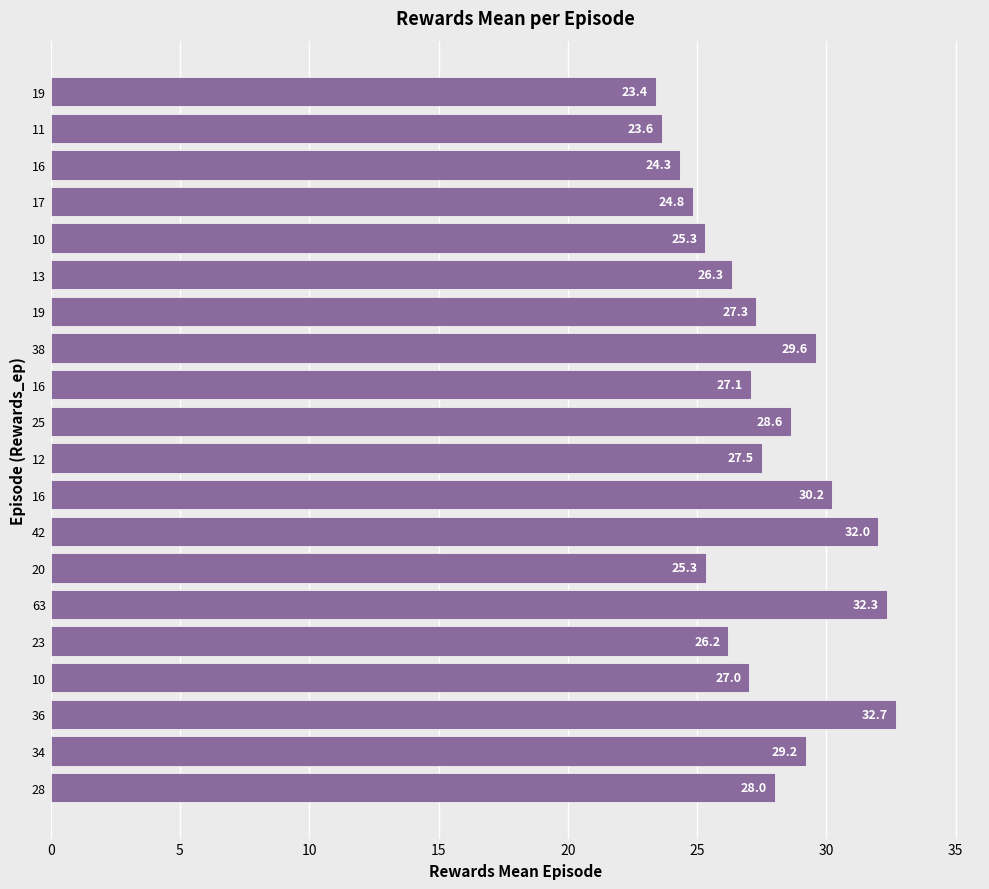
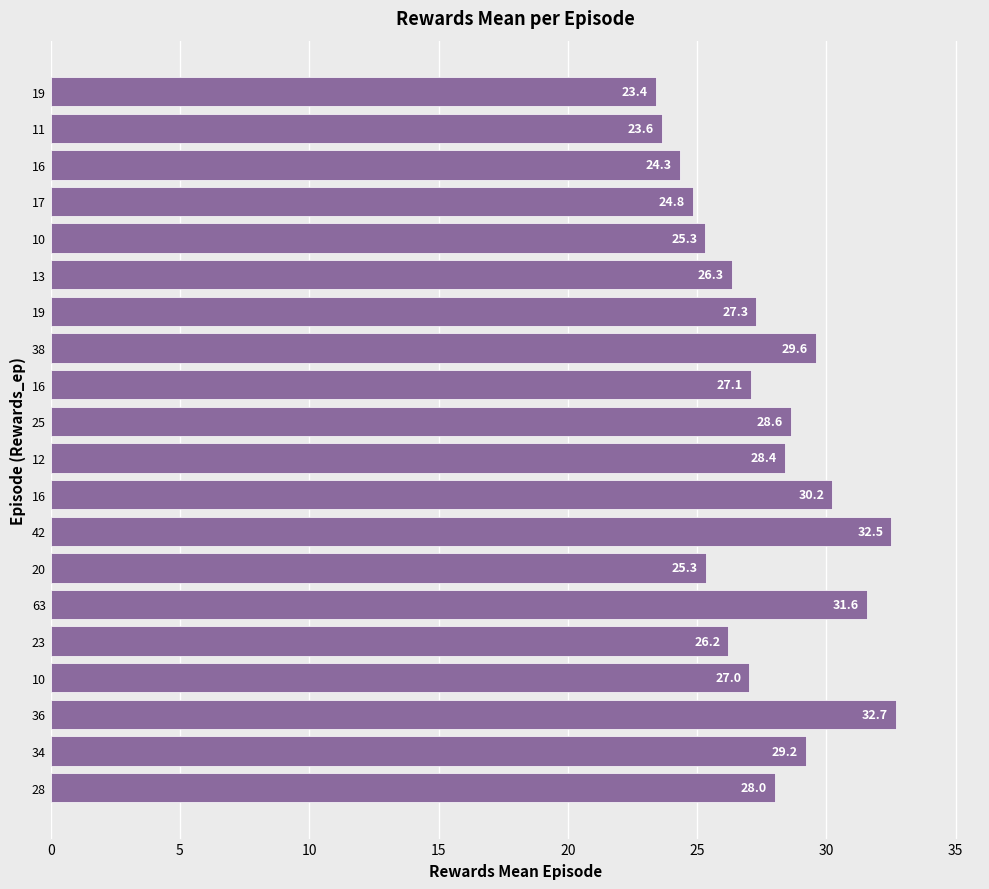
12: 27.5 -> 28.4
42: 32.0 -> 32.5
63: 32.3 -> 31.6
